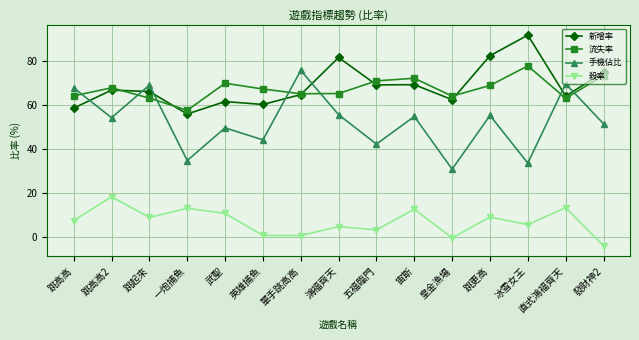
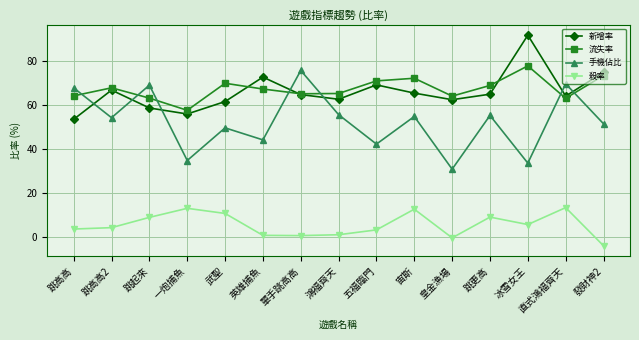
新增率, 跳高高: 59 -> 53
殺率, 跳高高: 7 -> 4
殺率, 跳高高2: 18 -> 4
新增率, 跳起來: 66 -> 59
新增率, 英雄捕魚: 60 -> 73
新增率, 鴻福齊天: 82 -> 63
殺率, 鴻福齊天: 5 -> 1
新增率, 宙斯: 69 -> 65
新增率, 跳更高: 82 -> 65
